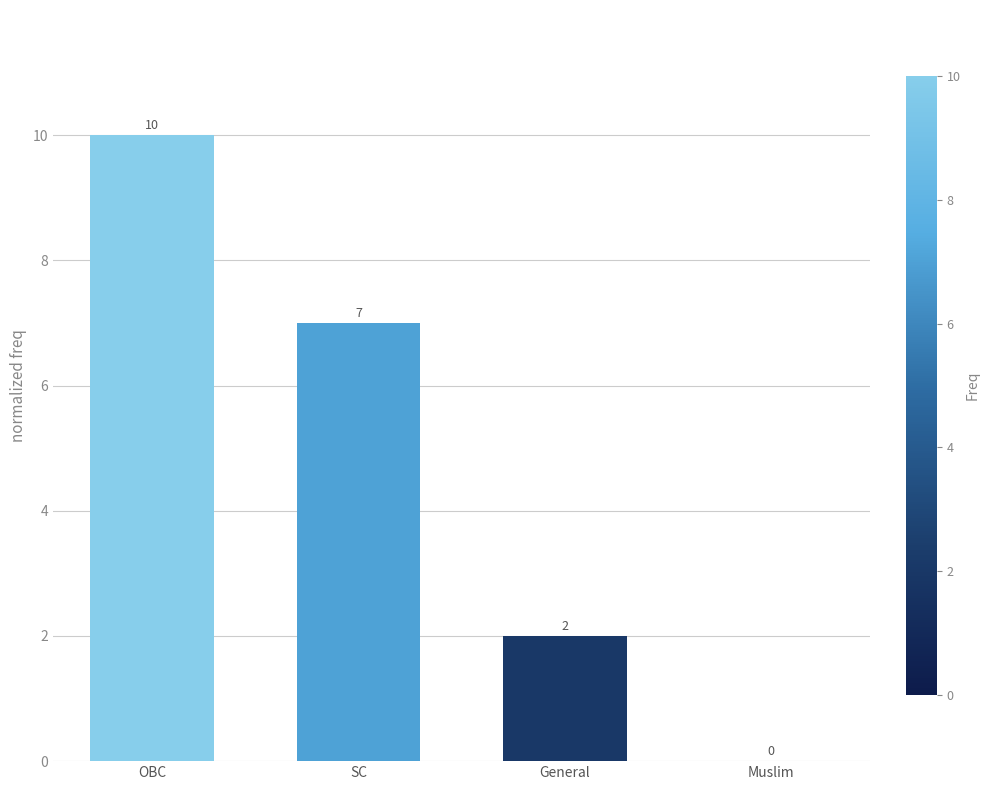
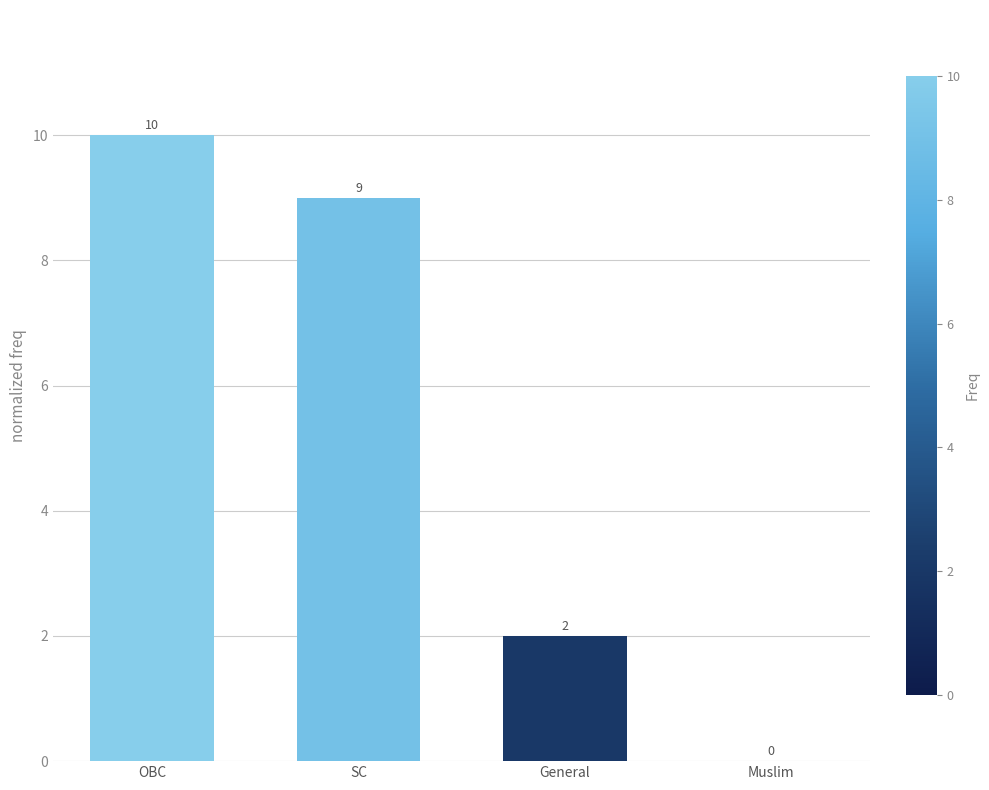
SC: 7 -> 9
